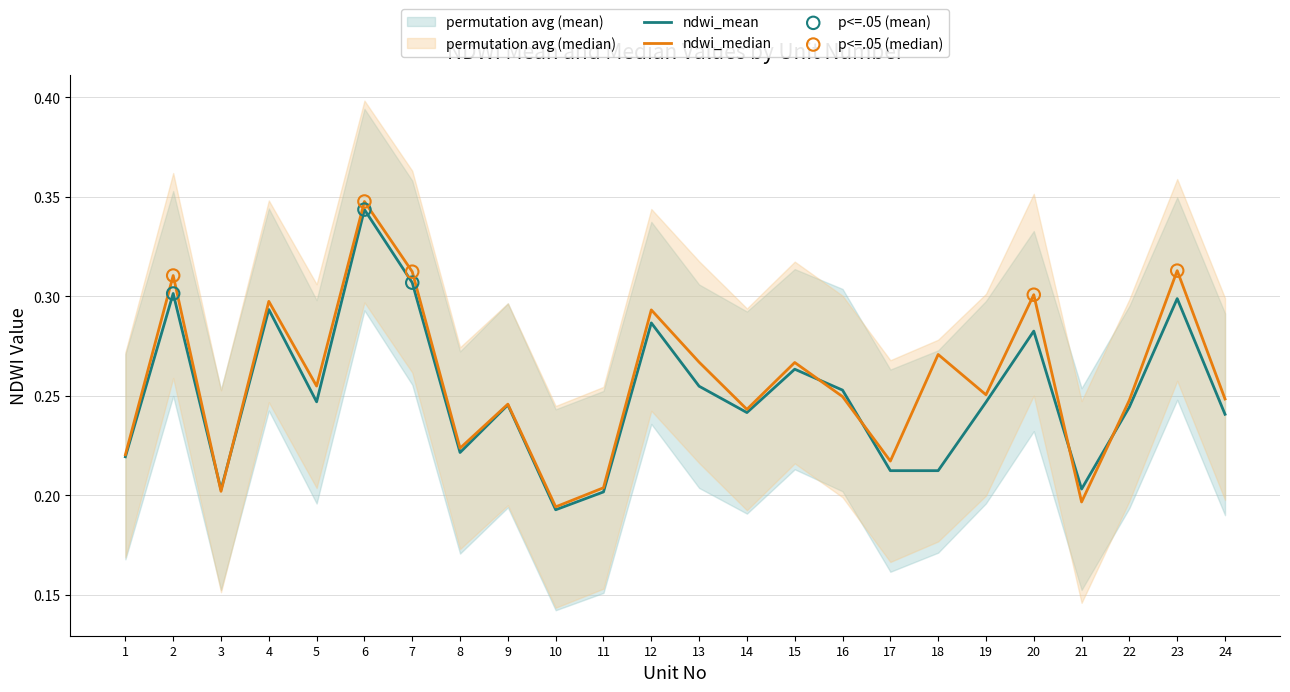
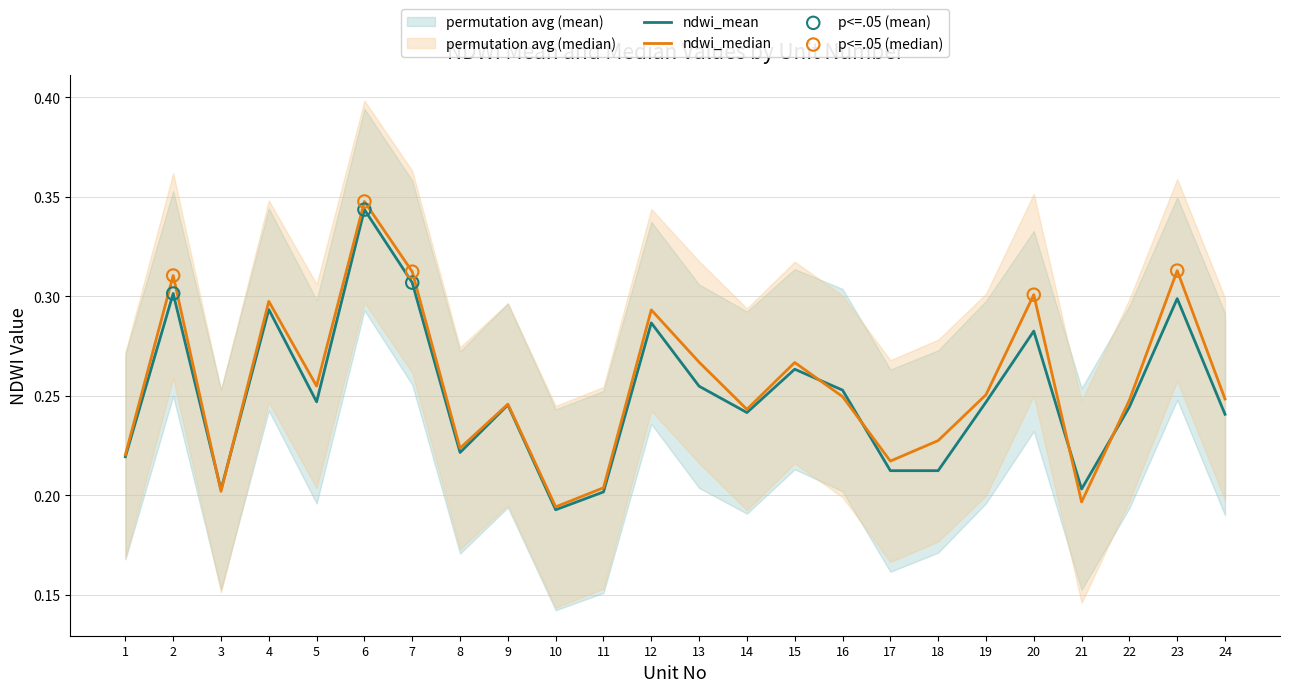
ndwi_median, 18: 0.271 -> 0.227
